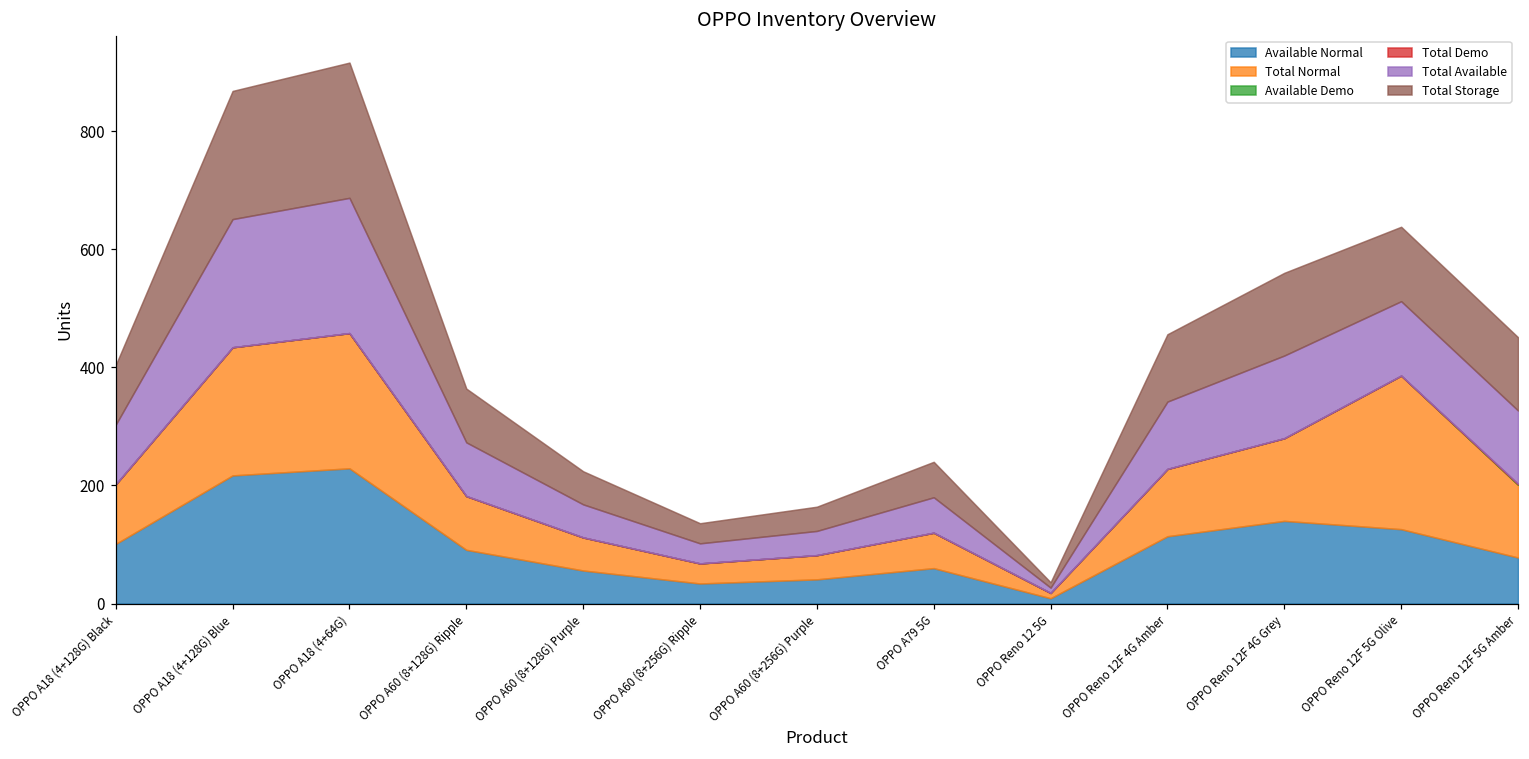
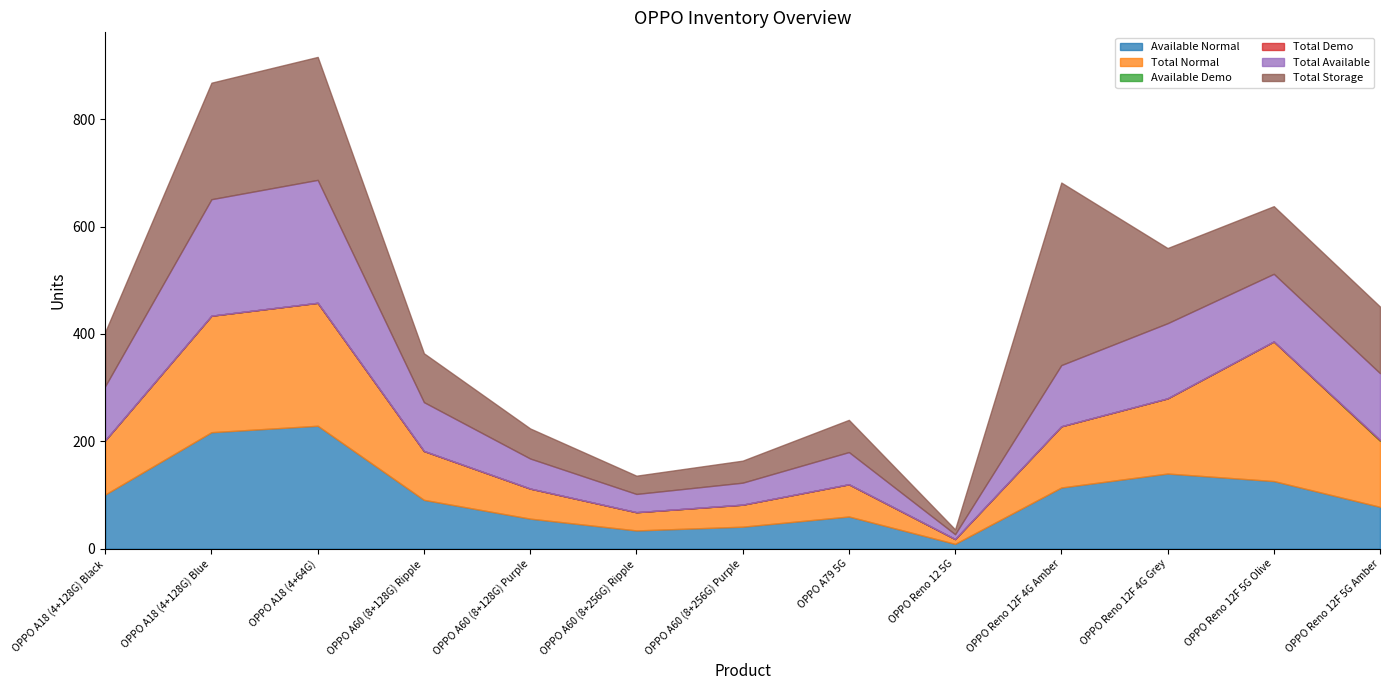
Total Storage, OPPO Reno 12F 4G Amber: 110 -> 340
